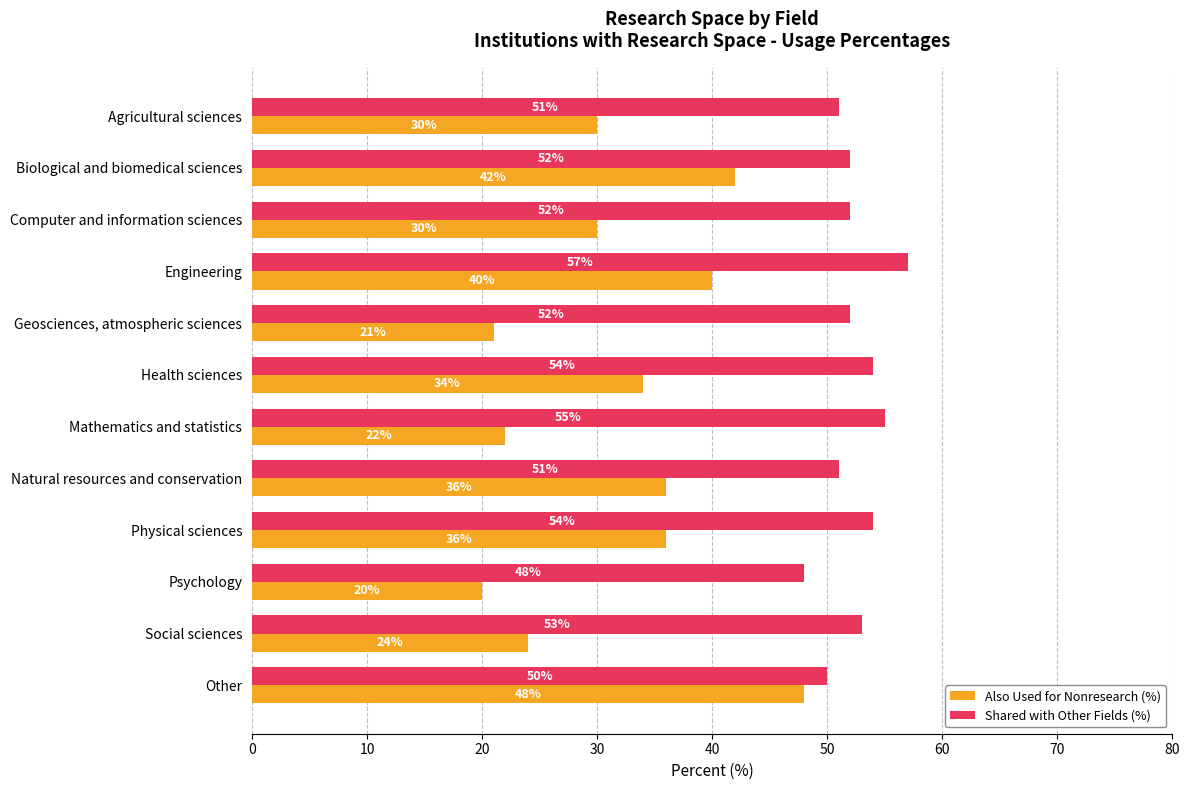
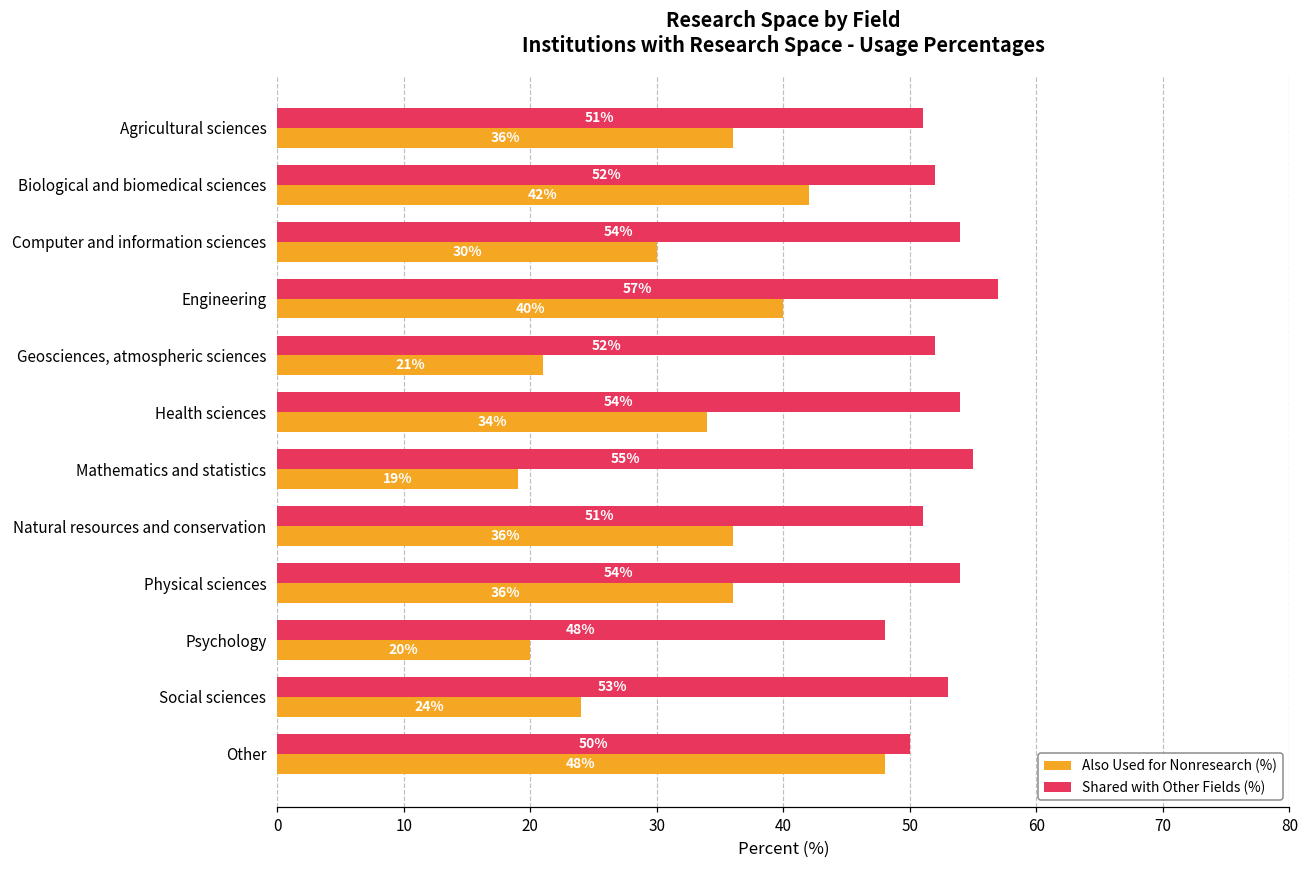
Also Used for Nonresearch (%), Agricultural sciences: 30% -> 36%
Shared with Other Fields (%), Computer and information sciences: 52% -> 54%
Also Used for Nonresearch (%), Mathematics and statistics: 22% -> 19%
